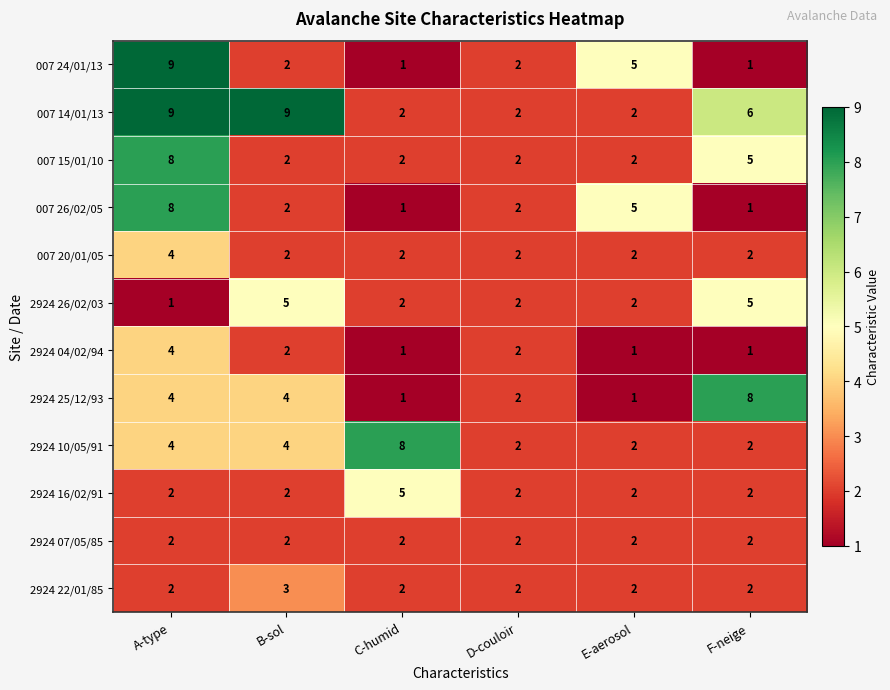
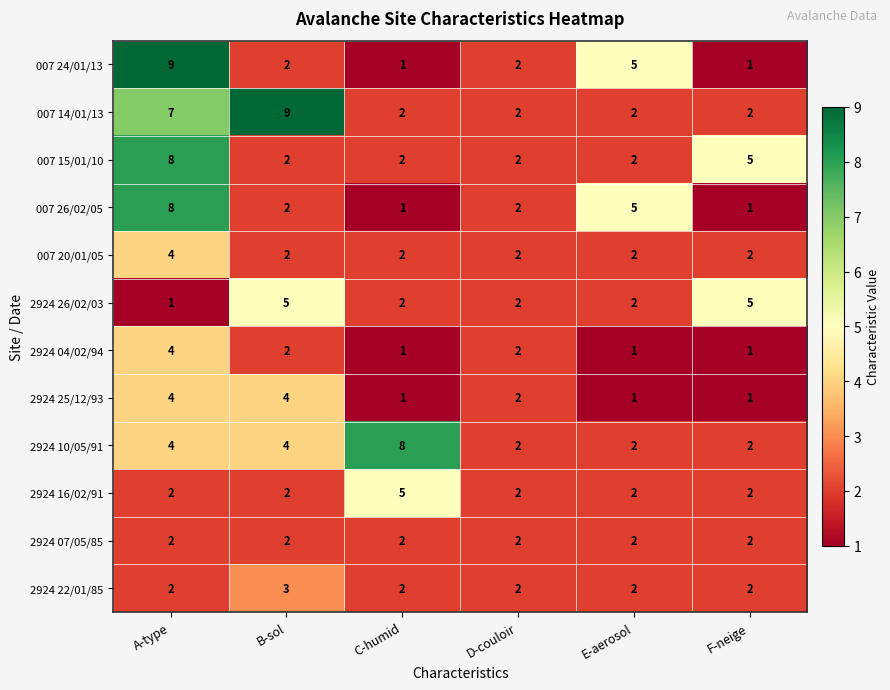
007 14/01/13, A-type: 9 -> 7
007 14/01/13, F-neige: 6 -> 2
2924 25/12/93, F-neige: 8 -> 1
